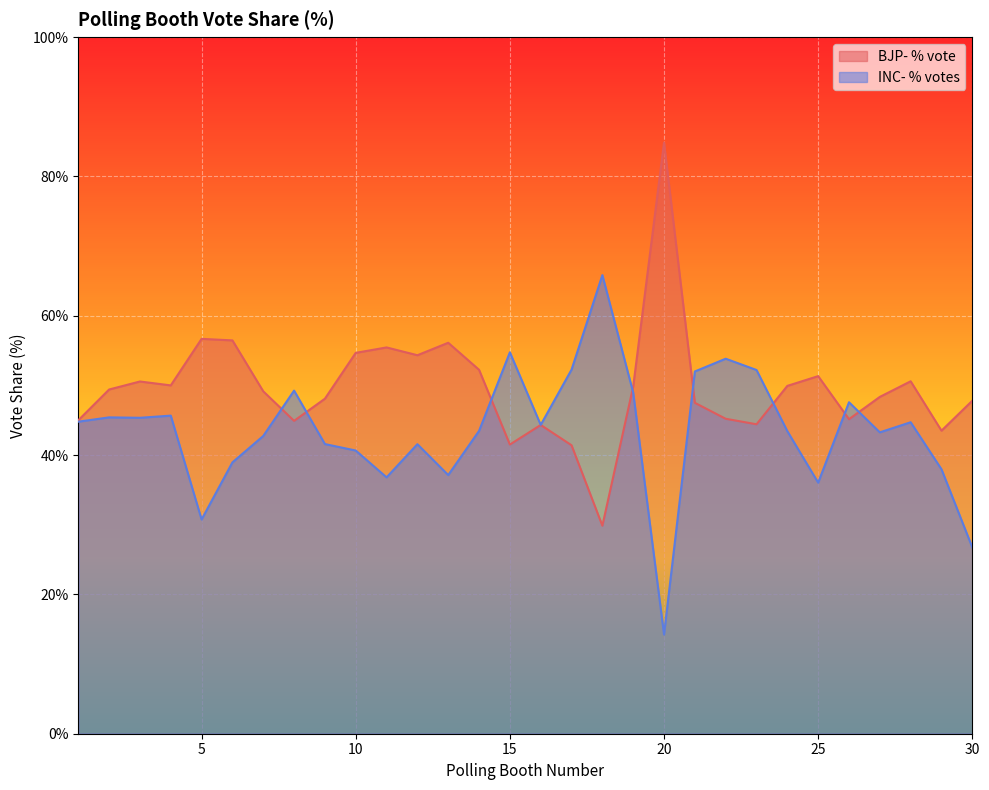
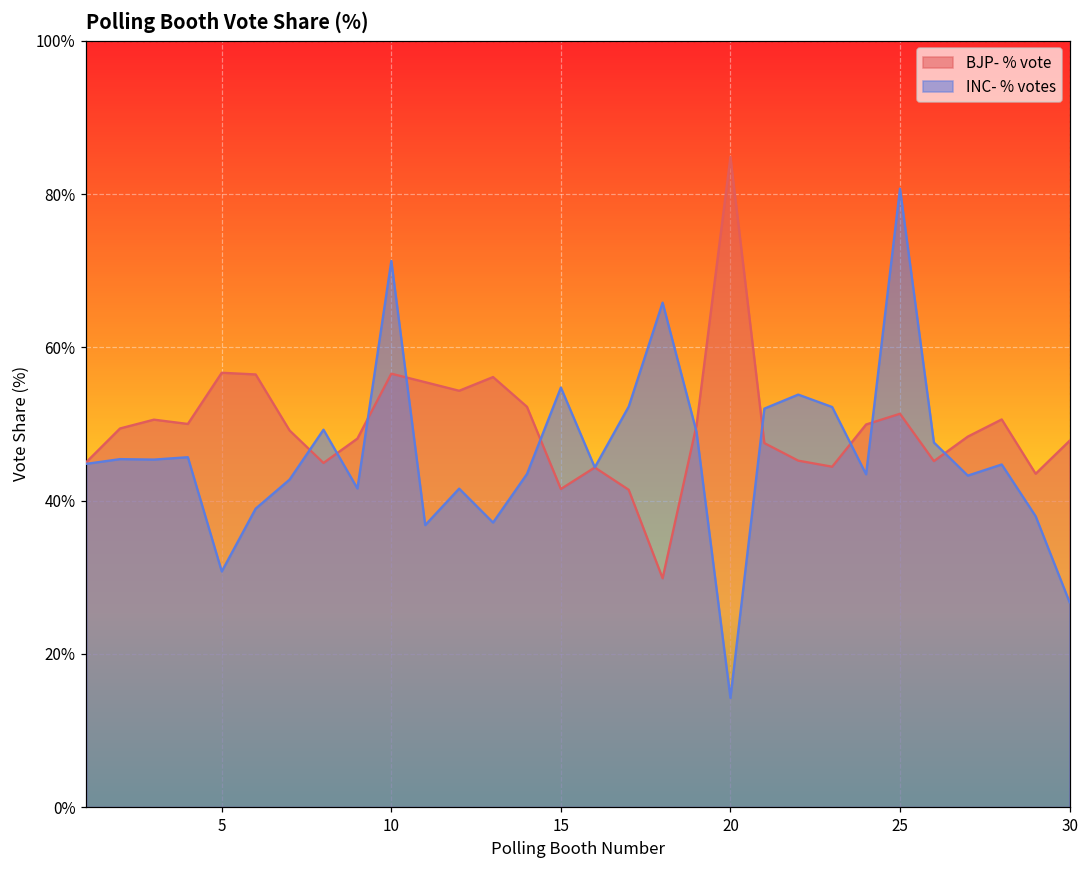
BJP- % vote, 10: 55% -> 57%
INC- % votes, 10: 41% -> 71%
INC- % votes, 25: 36% -> 81%
